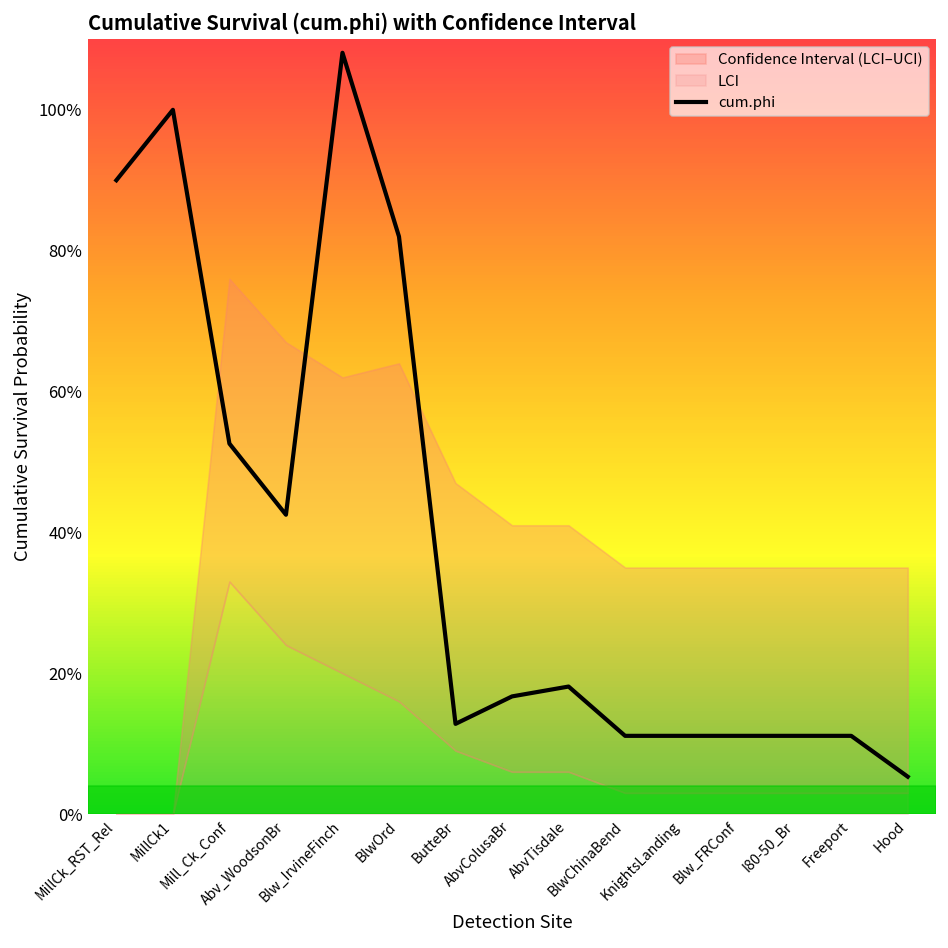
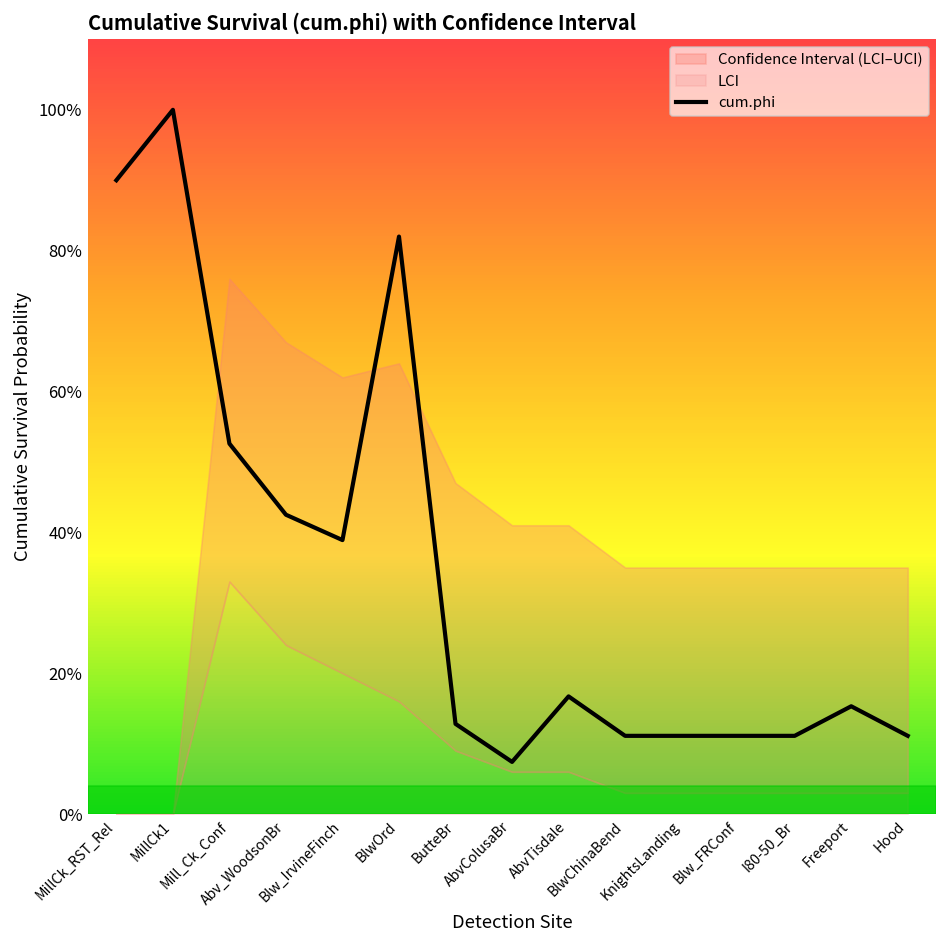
cum.phi, Blw_IrvineFinch: 108% -> 39%
cum.phi, AbvColusaBr: 17% -> 7%
cum.phi, AbvTisdale: 18% -> 17%
cum.phi, Freeport: 11% -> 15%
cum.phi, Hood: 5% -> 11%
